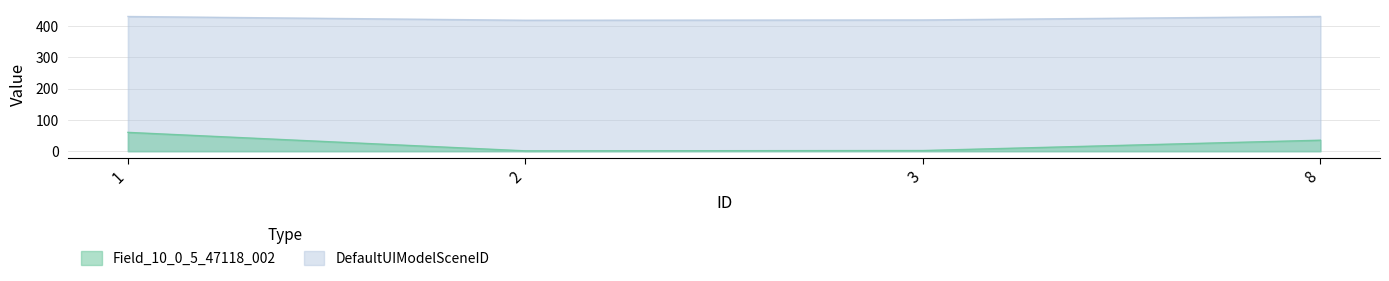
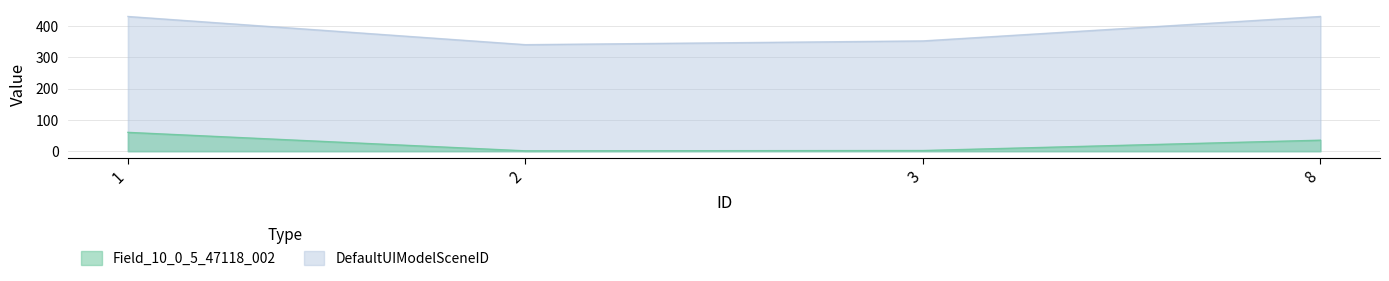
DefaultUIModelSceneID, 2: 420 -> 340
DefaultUIModelSceneID, 3: 420 -> 350
